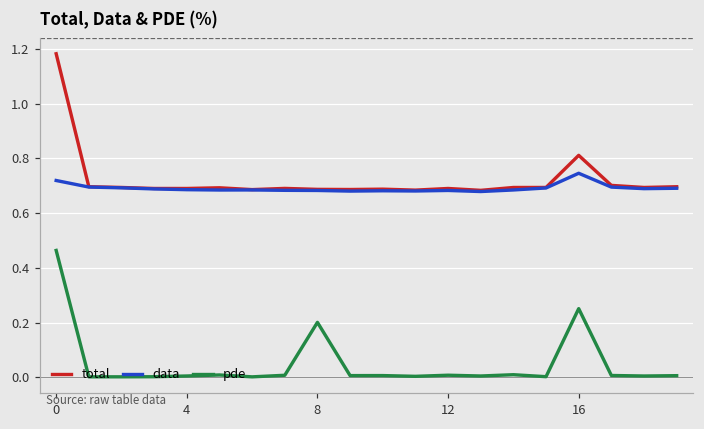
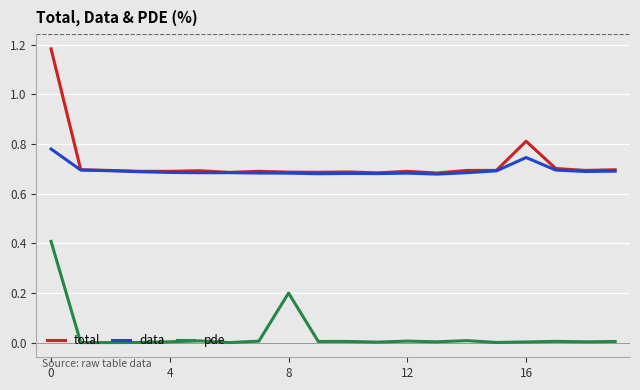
data, 0: 0.72 -> 0.78
pde, 0: 0.46 -> 0.41
pde, 16: 0.25 -> 0.00
